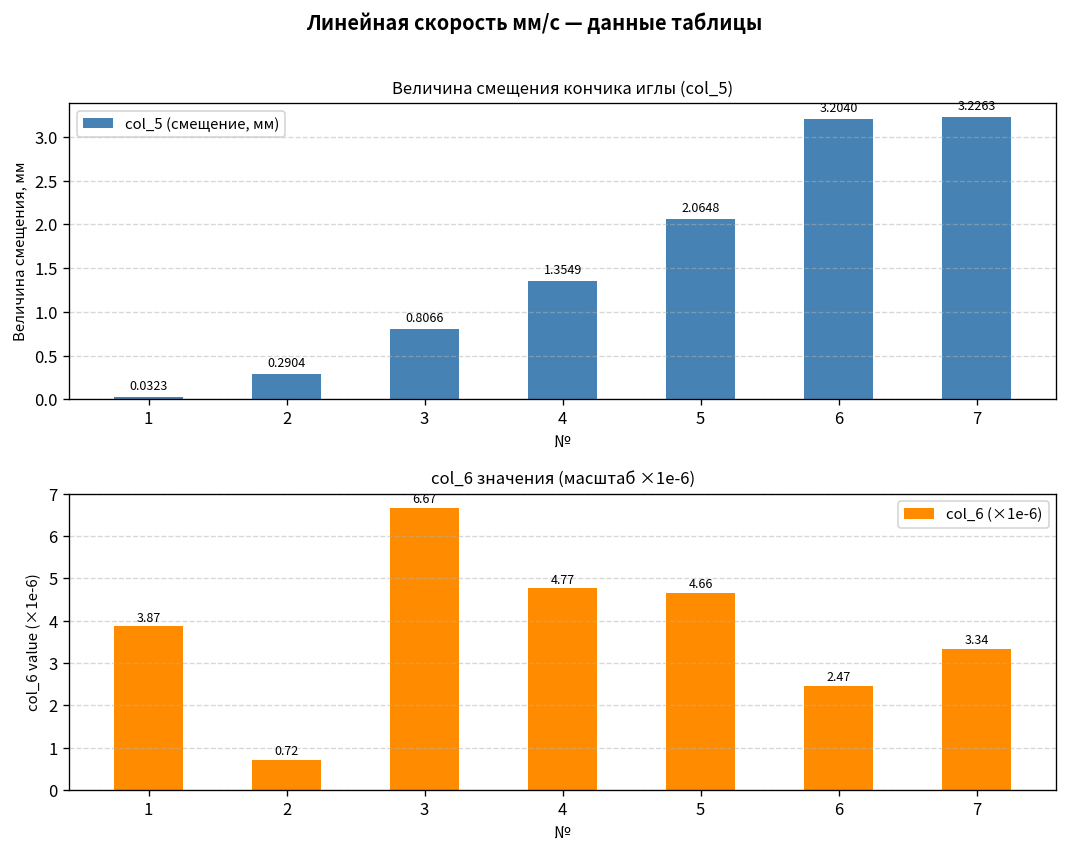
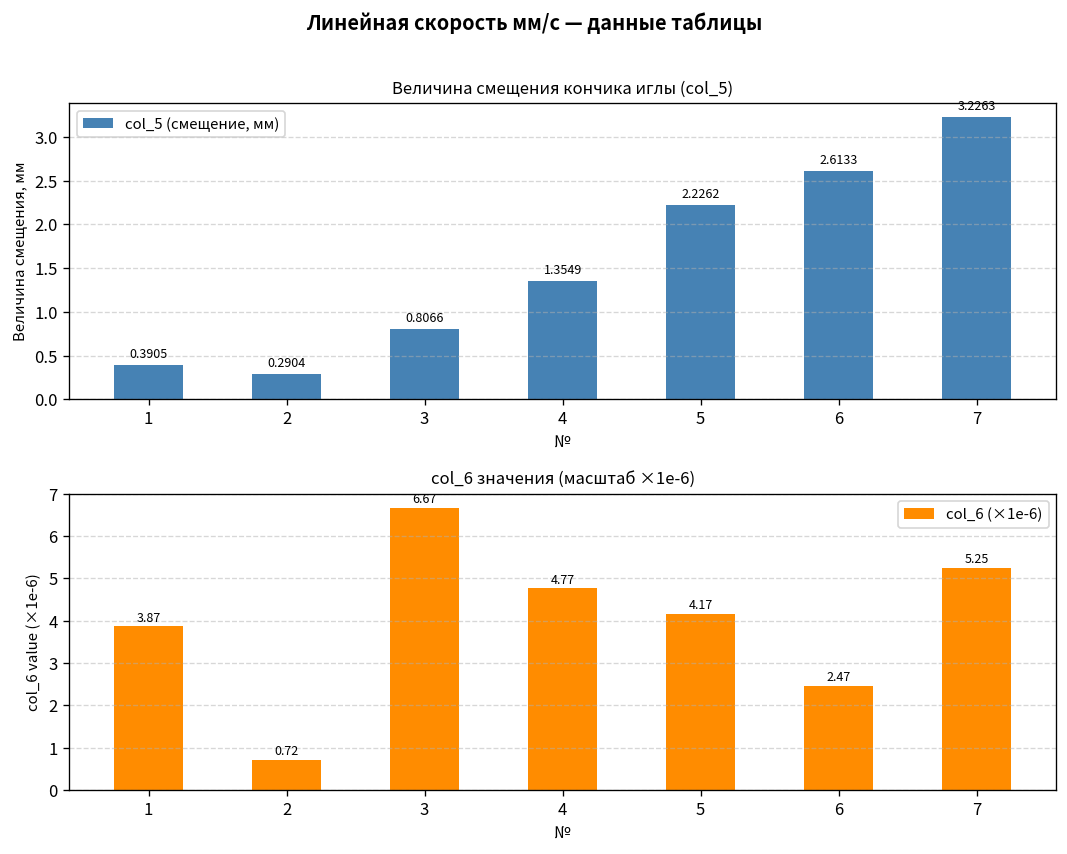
Величина смещения кончика иглы (col_5), 1: 0.0323 -> 0.3905
Величина смещения кончика иглы (col_5), 5: 2.0648 -> 2.2262
Величина смещения кончика иглы (col_5), 6: 3.2040 -> 2.6133
col_6 значения (масштаб ×1e-6), 5: 4.66 -> 4.17
col_6 значения (масштаб ×1e-6), 7: 3.34 -> 5.25
